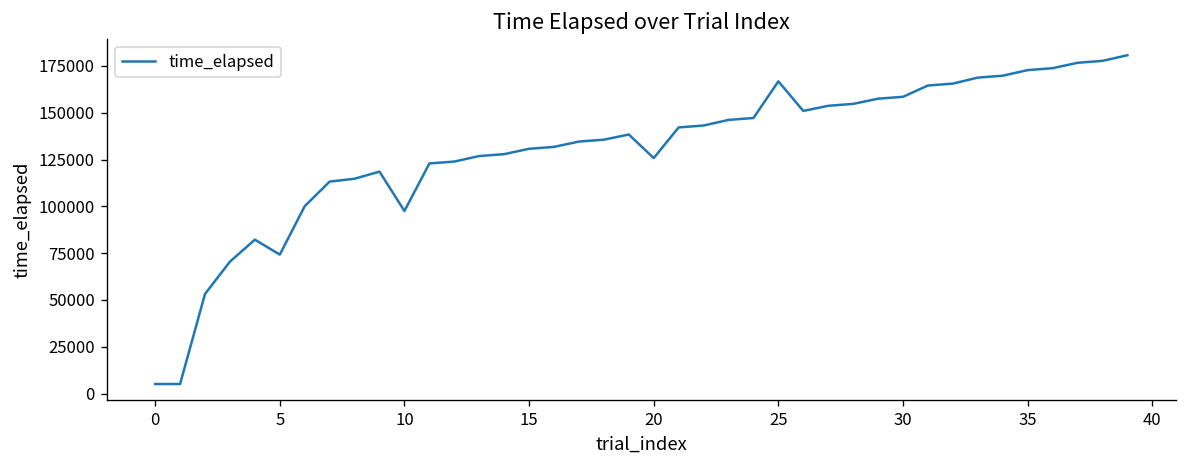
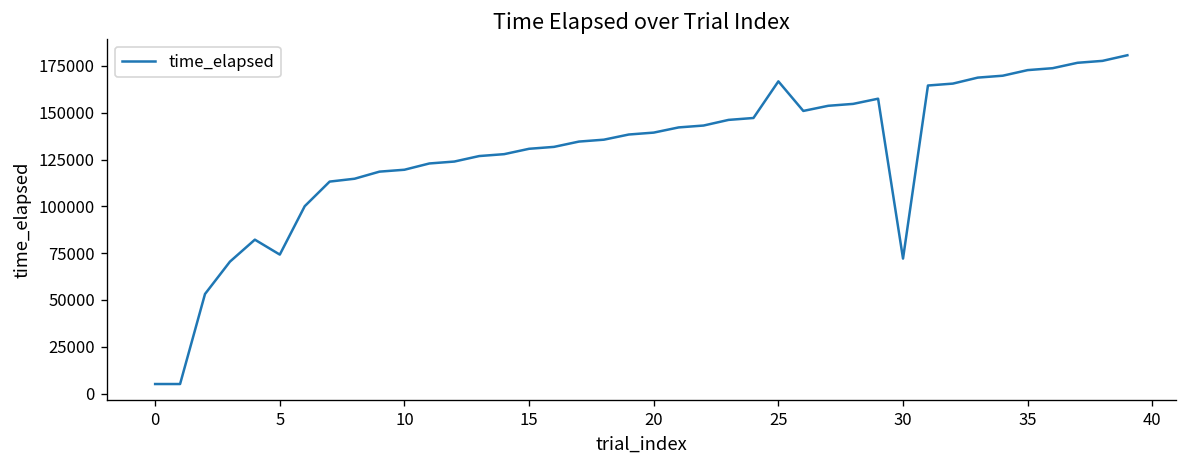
10: 98000 -> 120000
20: 126000 -> 139000
30: 158000 -> 72000
